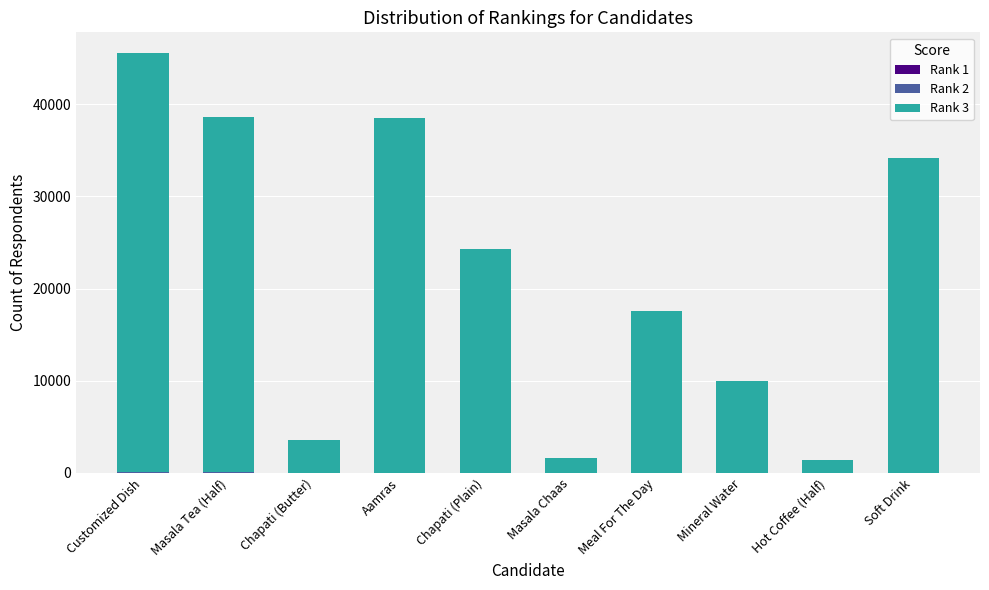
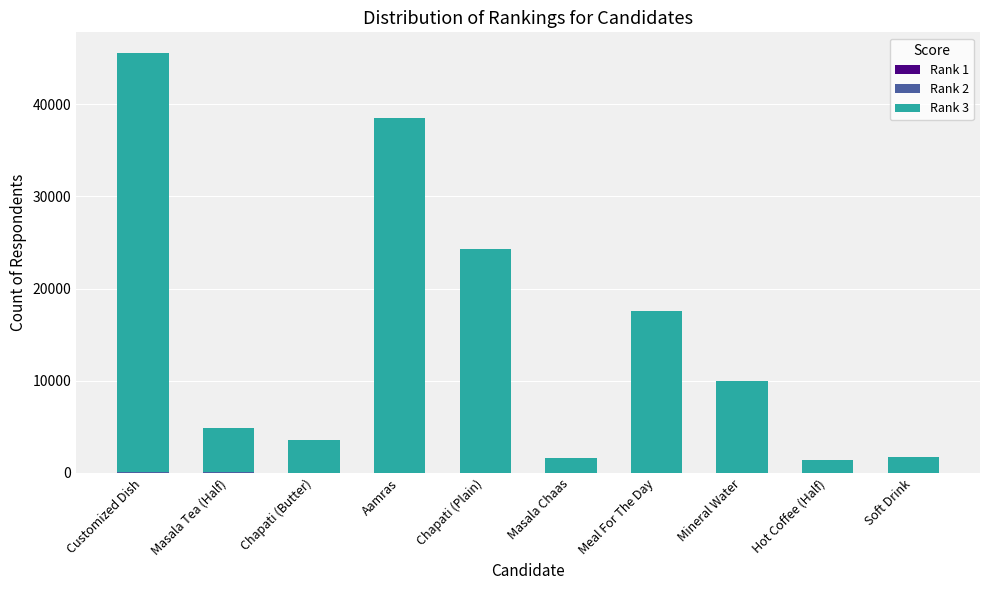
Rank 3, Masala Tea (Half): 39000 -> 5000
Rank 3, Soft Drink: 34000 -> 2000
